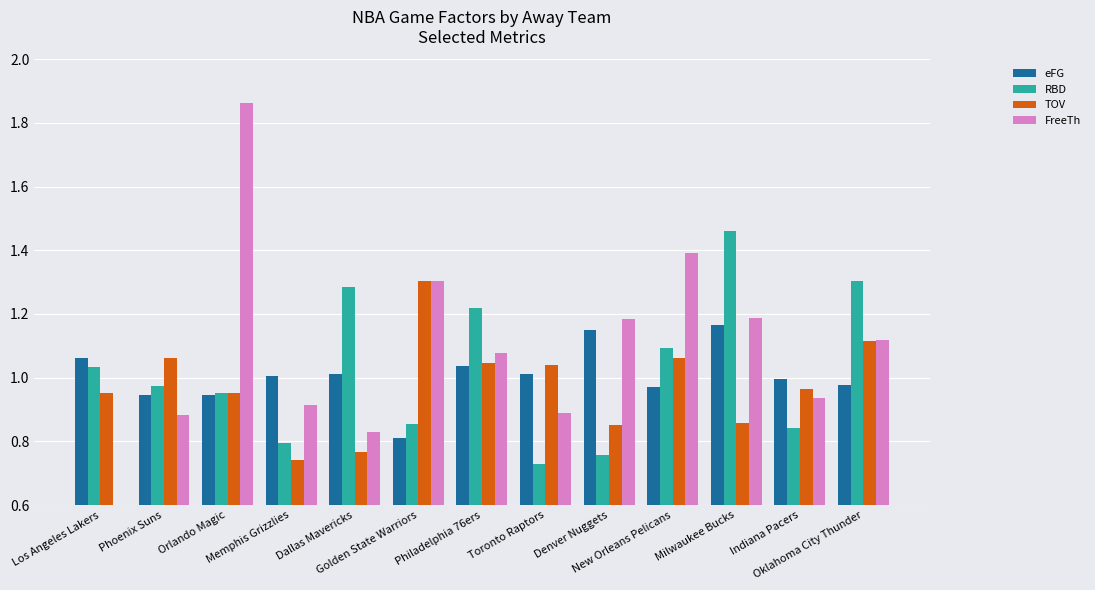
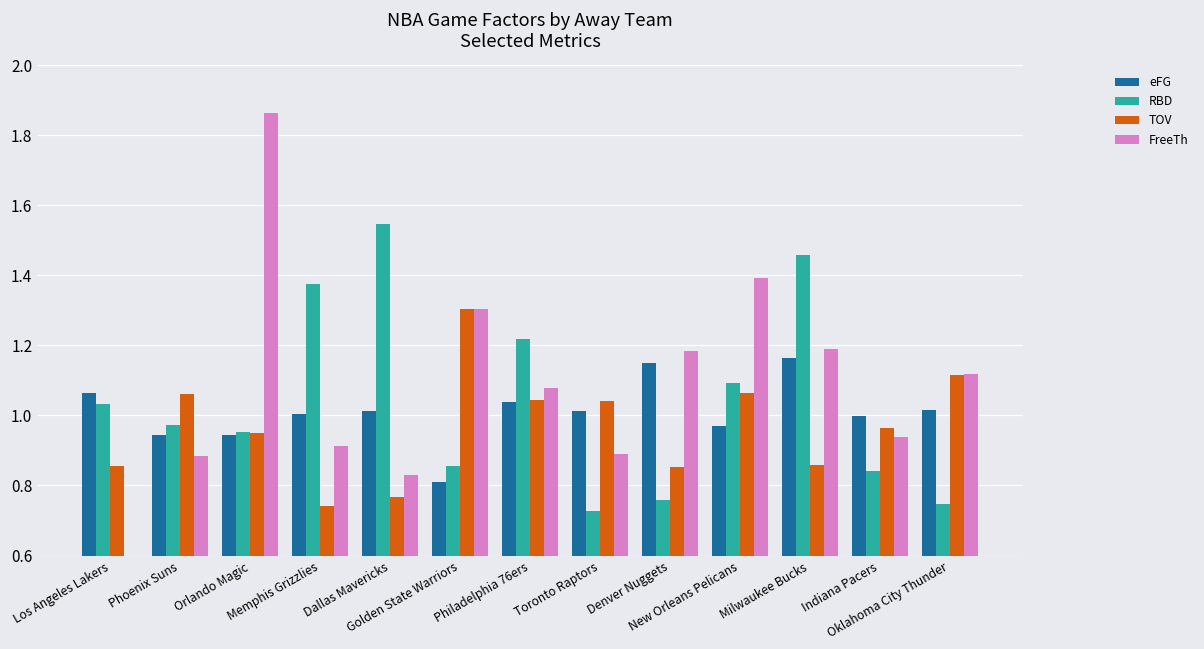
TOV, Los Angeles Lakers: 0.95 -> 0.85
RBD, Memphis Grizzlies: 0.80 -> 1.37
RBD, Dallas Mavericks: 1.28 -> 1.55
eFG, Oklahoma City Thunder: 0.98 -> 1.01
RBD, Oklahoma City Thunder: 1.30 -> 0.75
